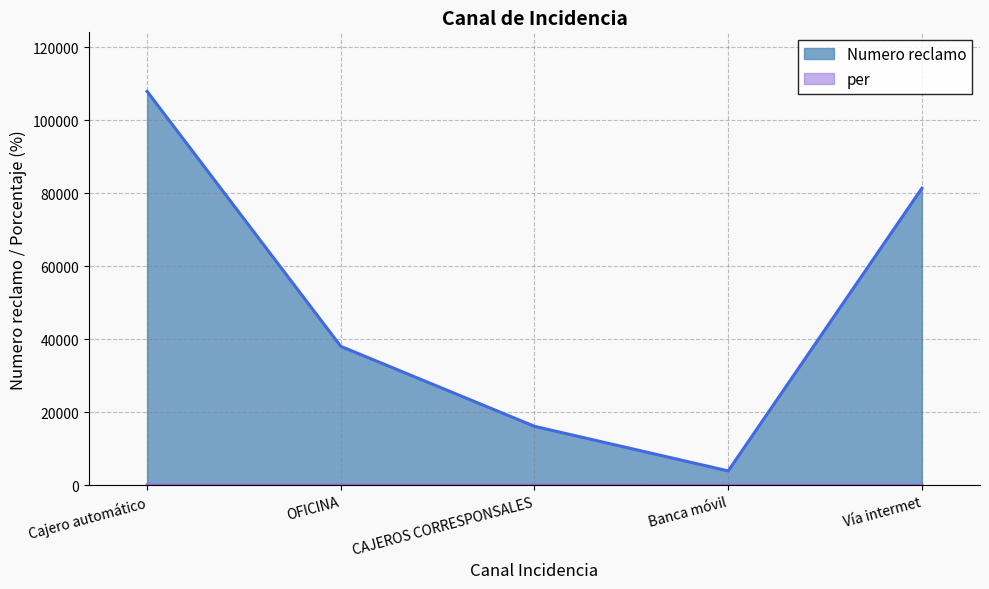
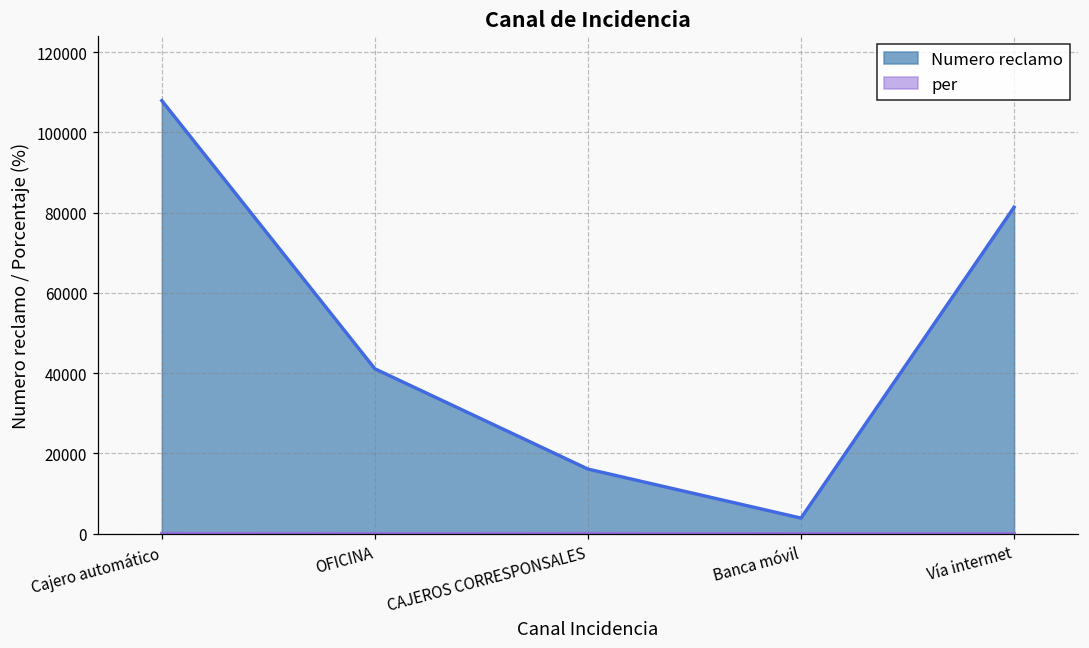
Numero reclamo, OFICINA: 38000 -> 41000
